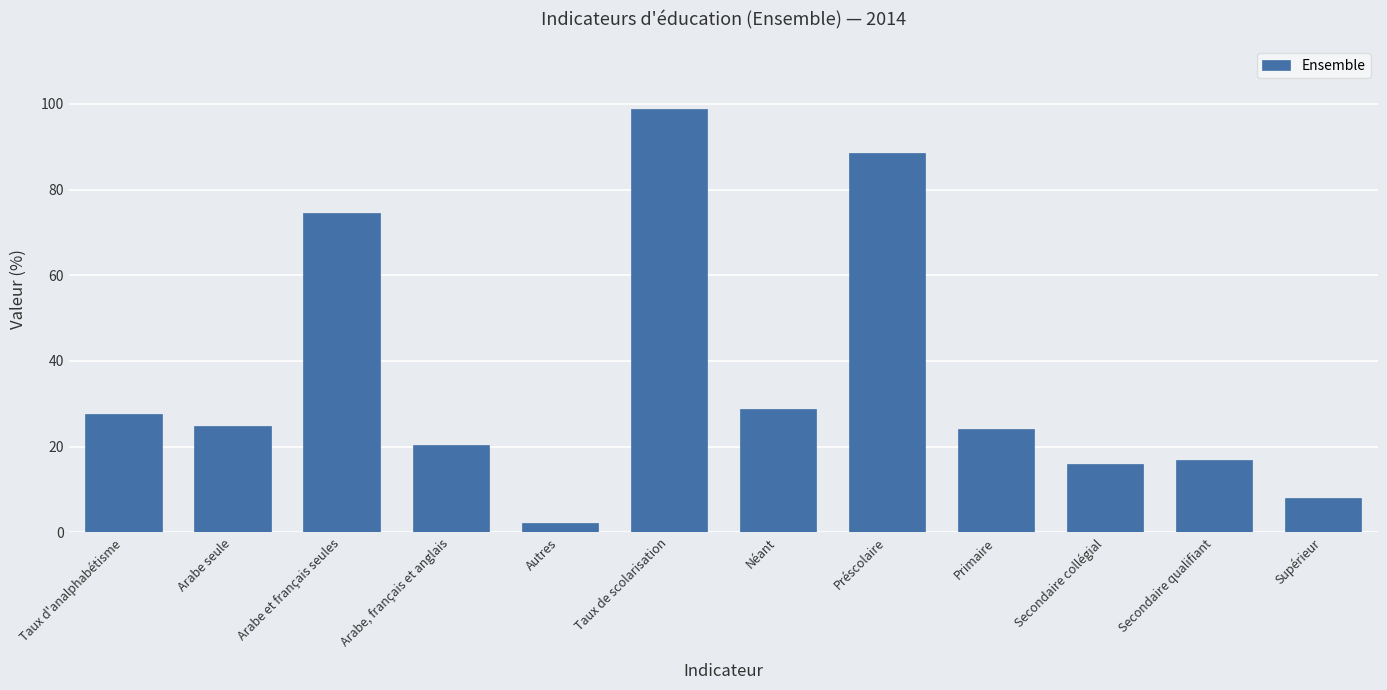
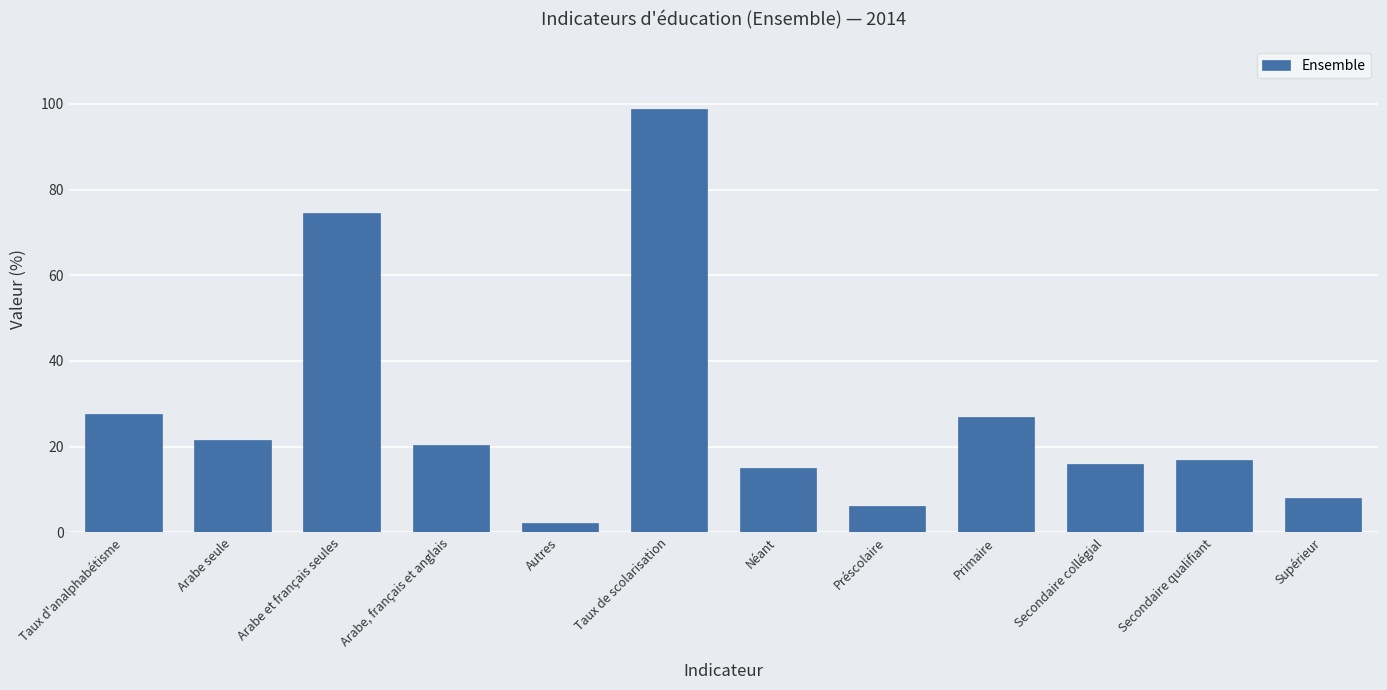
Arabe seule: 25 -> 22
Néant: 29 -> 15
Préscolaire: 89 -> 6
Primaire: 24 -> 27
